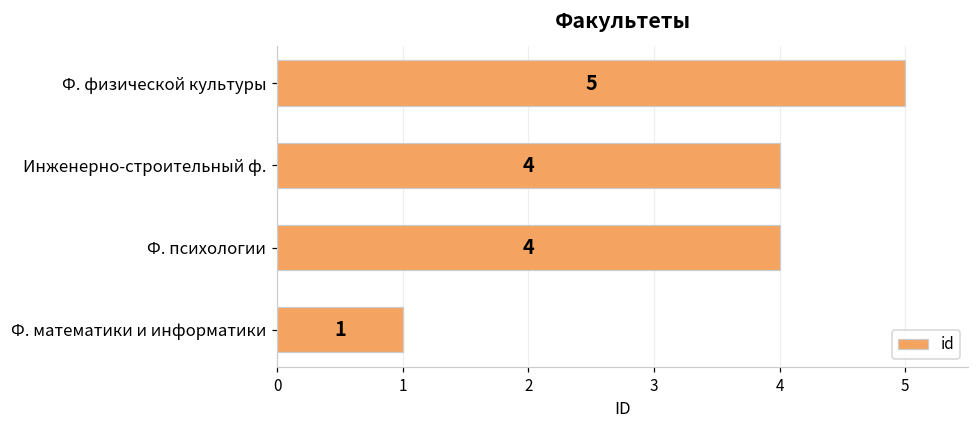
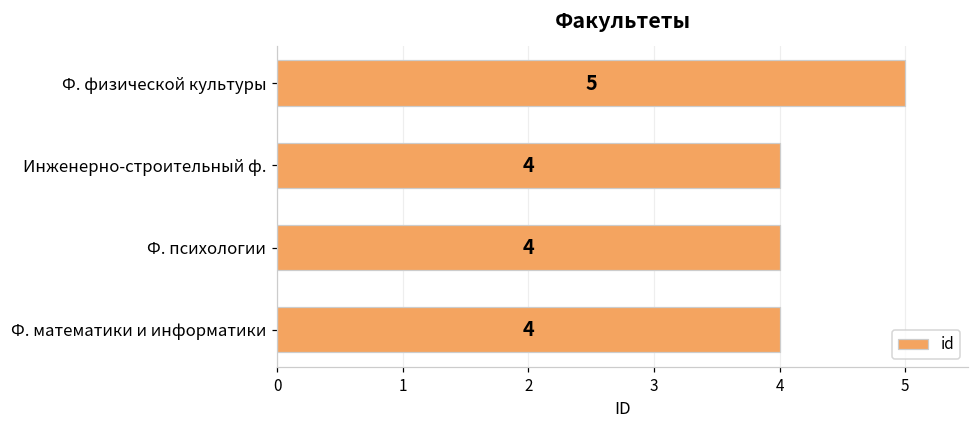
Ф. математики и информатики: 1 -> 4
